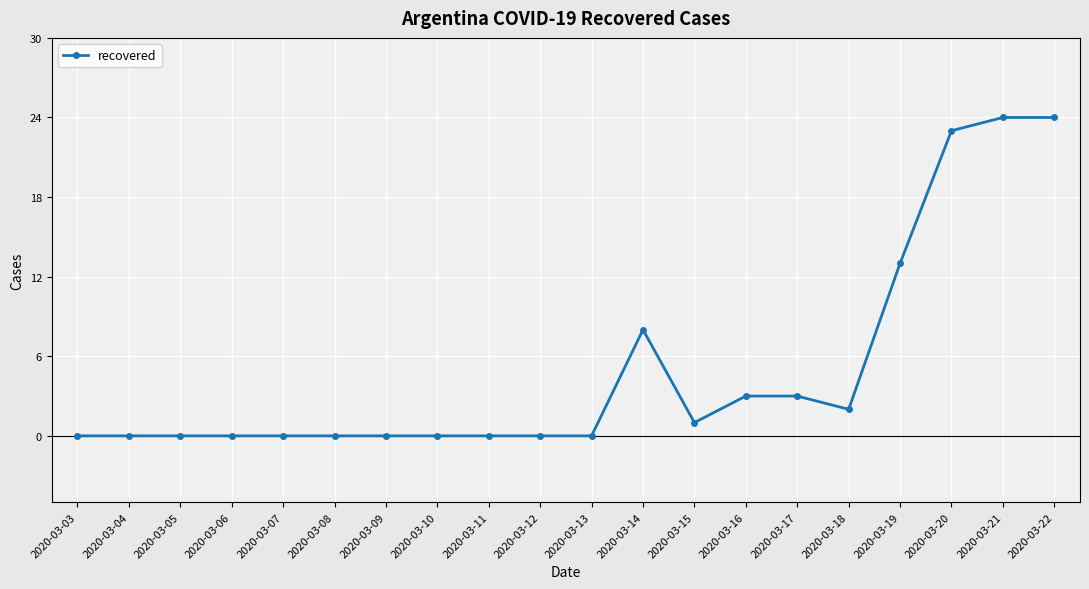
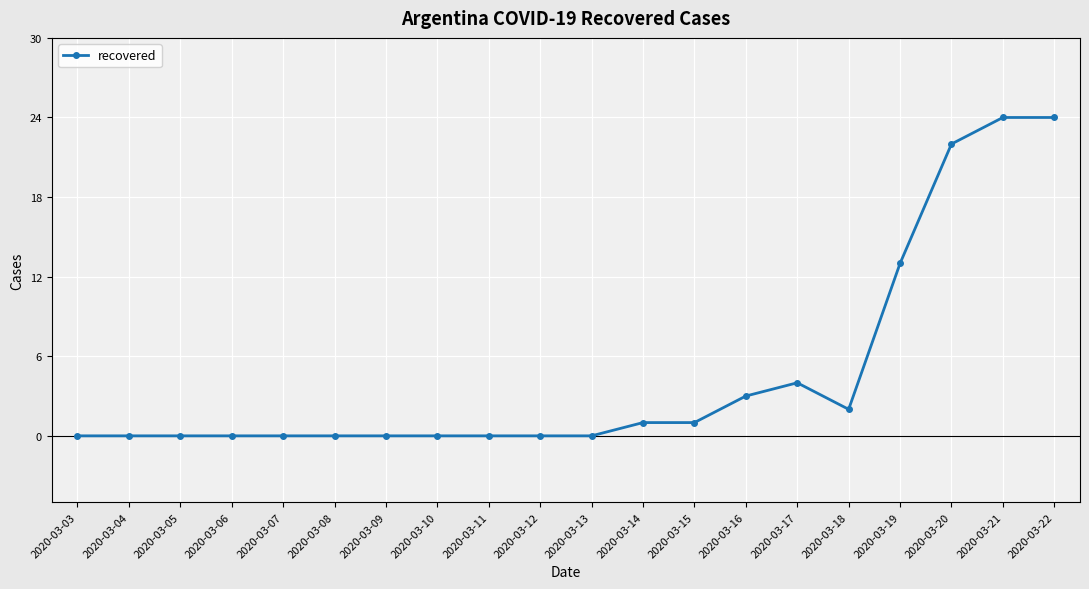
2020-03-14: 8 -> 1
2020-03-17: 3 -> 4
2020-03-20: 23 -> 22
